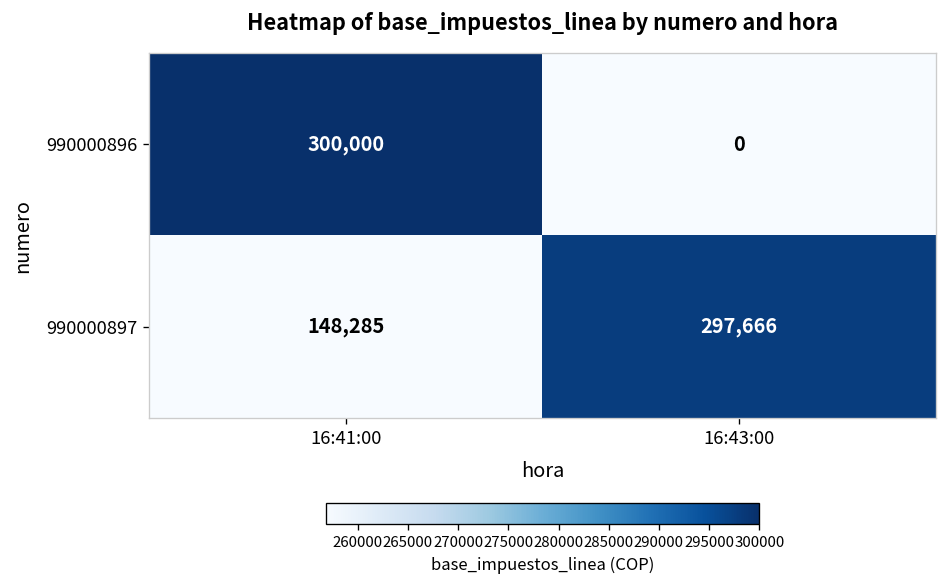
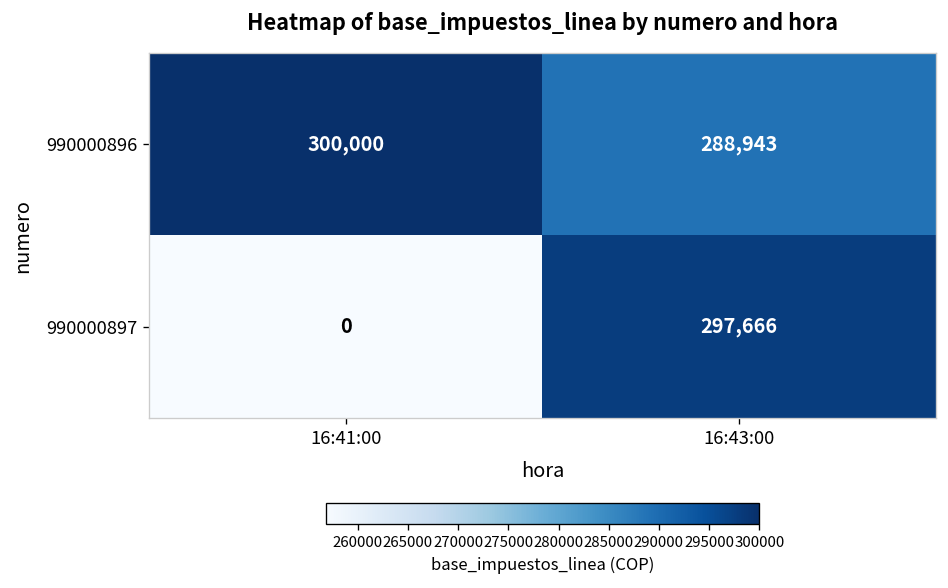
990000896, 16:43:00: 0 -> 288,943
990000897, 16:41:00: 148,285 -> 0
